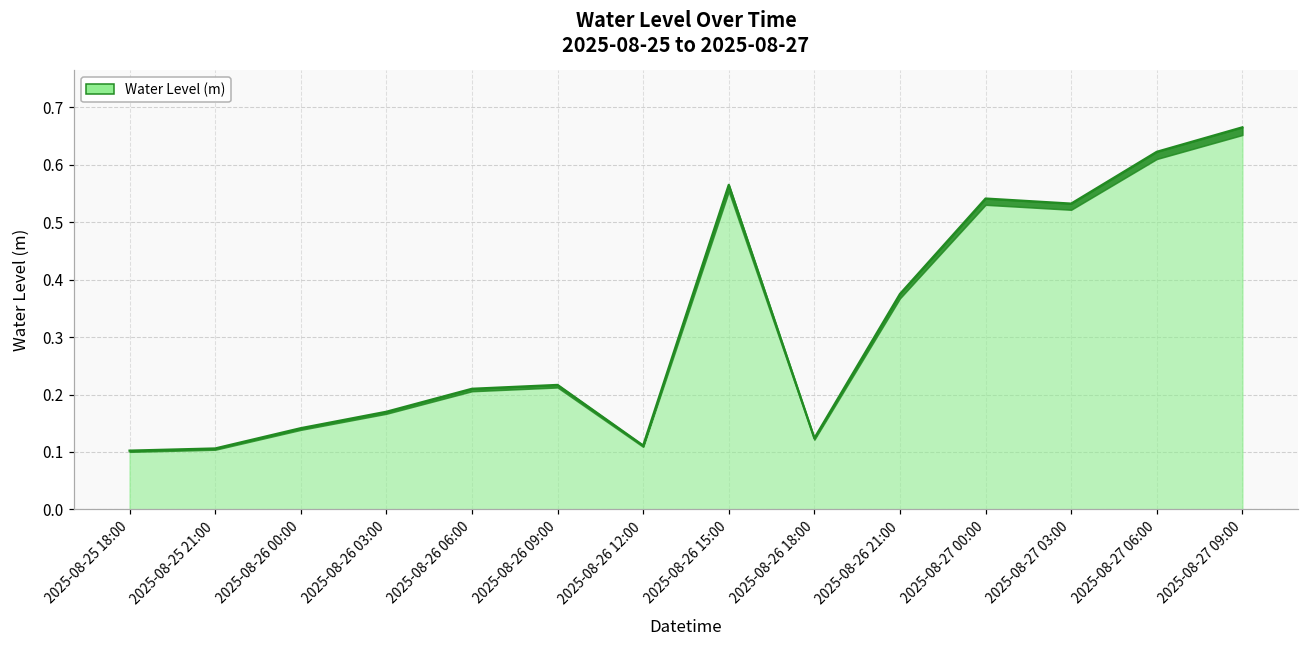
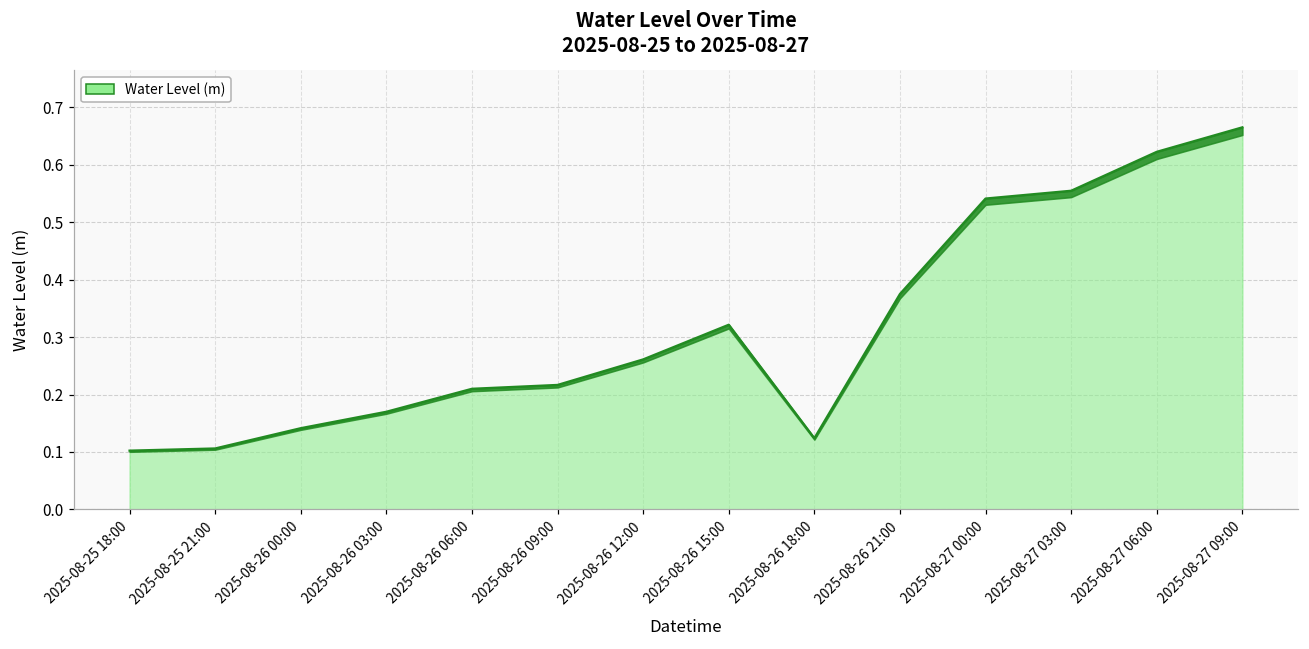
2025-08-26 12:00: 0.11 -> 0.26
2025-08-26 15:00: 0.57 -> 0.32
2025-08-27 03:00: 0.53 -> 0.55
